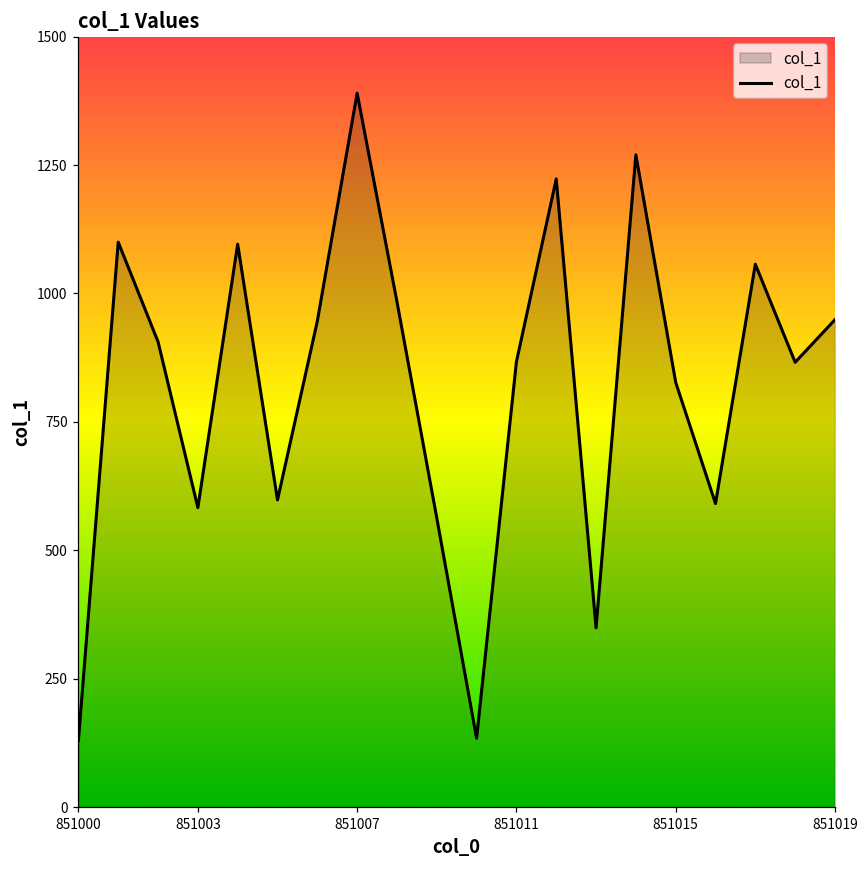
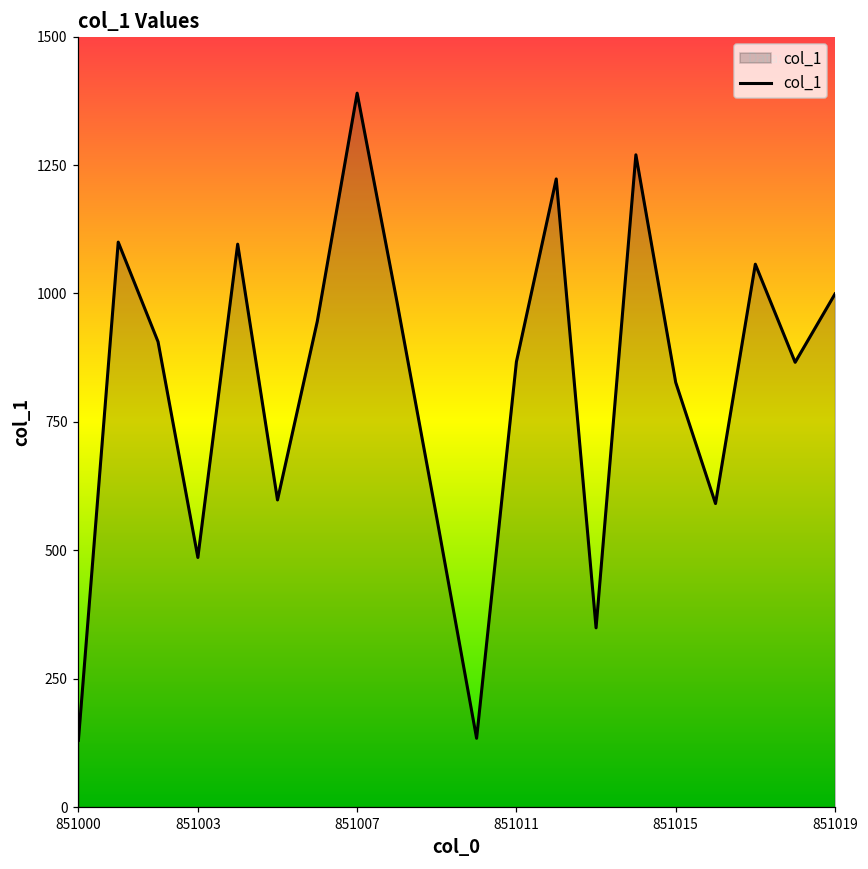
851003: 580 -> 490
851019: 950 -> 1000
